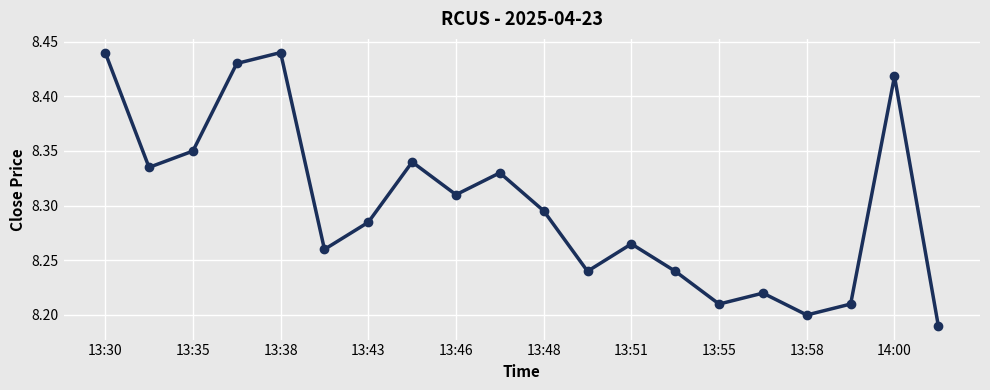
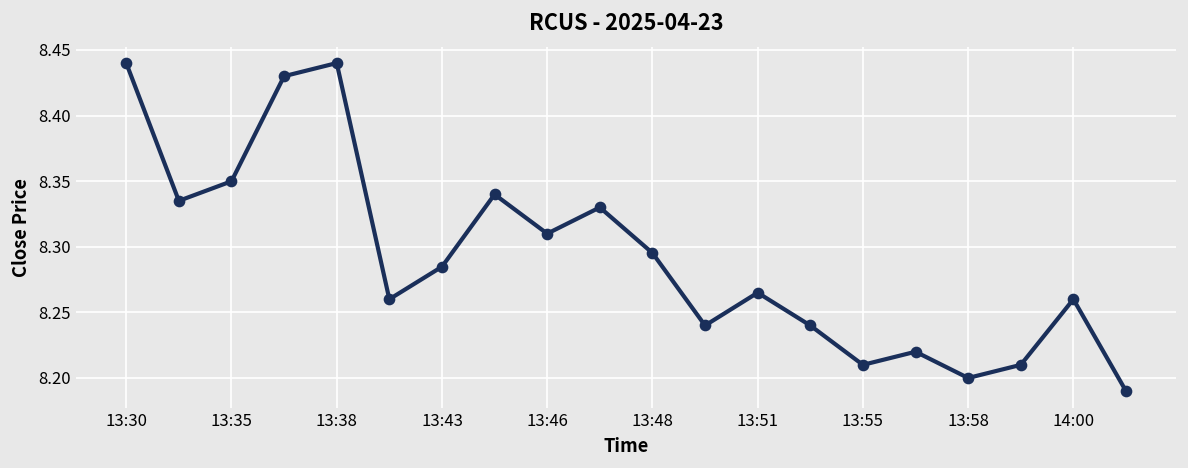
14:00: 8.418 -> 8.260
